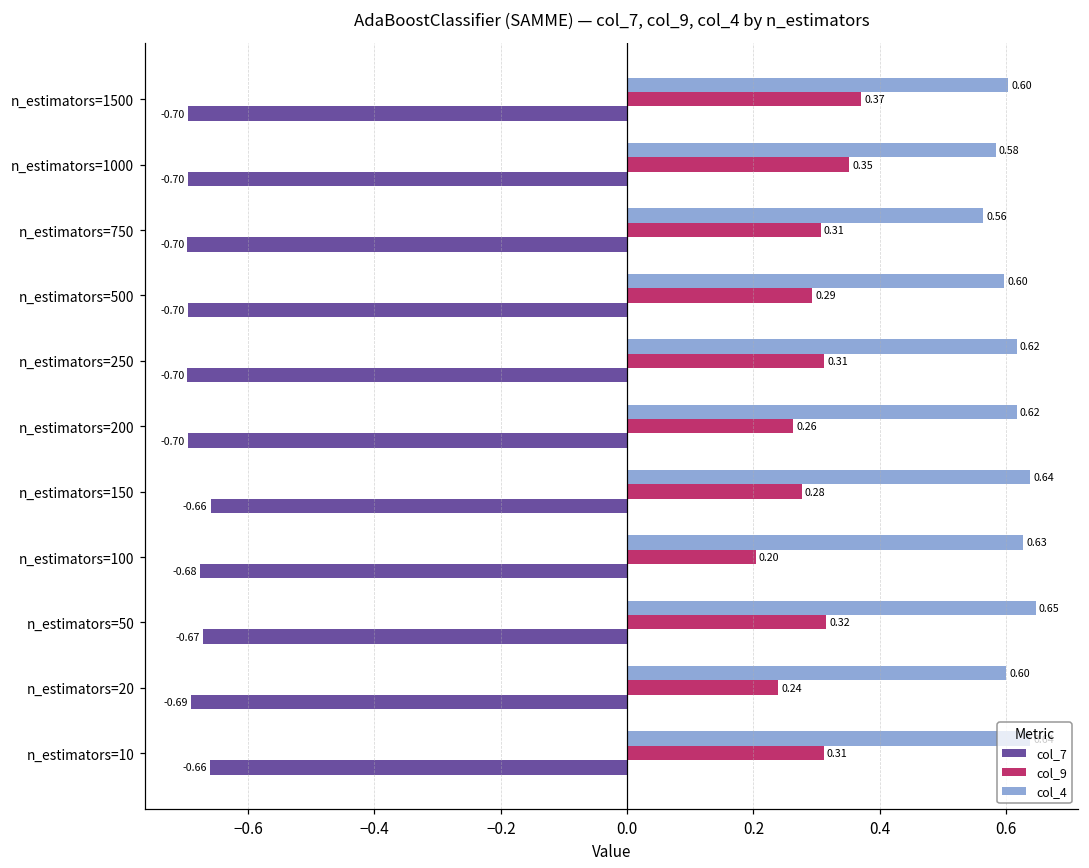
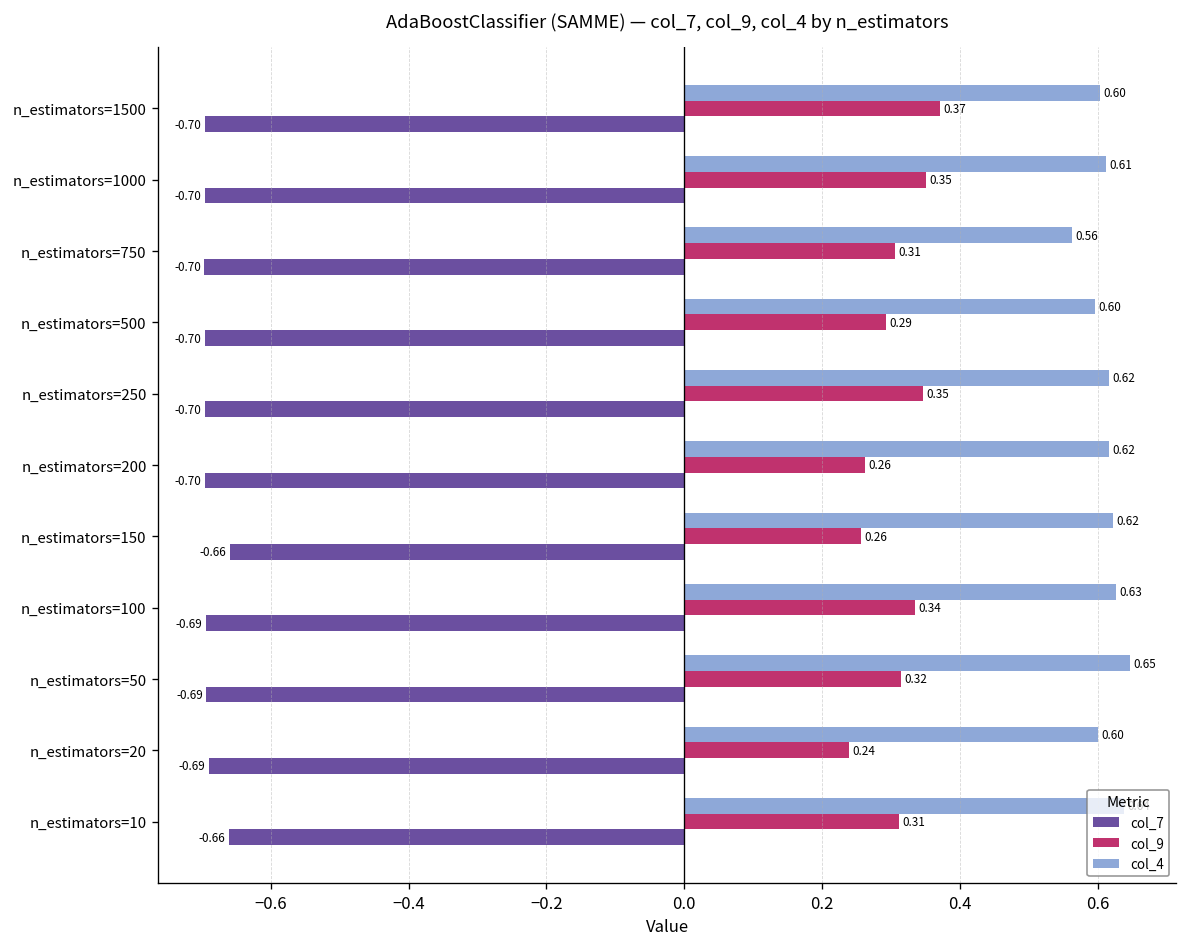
col_4, n_estimators=1000: 0.58 -> 0.61
col_9, n_estimators=250: 0.31 -> 0.35
col_4, n_estimators=150: 0.64 -> 0.62
col_9, n_estimators=150: 0.28 -> 0.26
col_9, n_estimators=100: 0.20 -> 0.34
col_7, n_estimators=100: -0.68 -> -0.69
col_7, n_estimators=50: -0.67 -> -0.69
